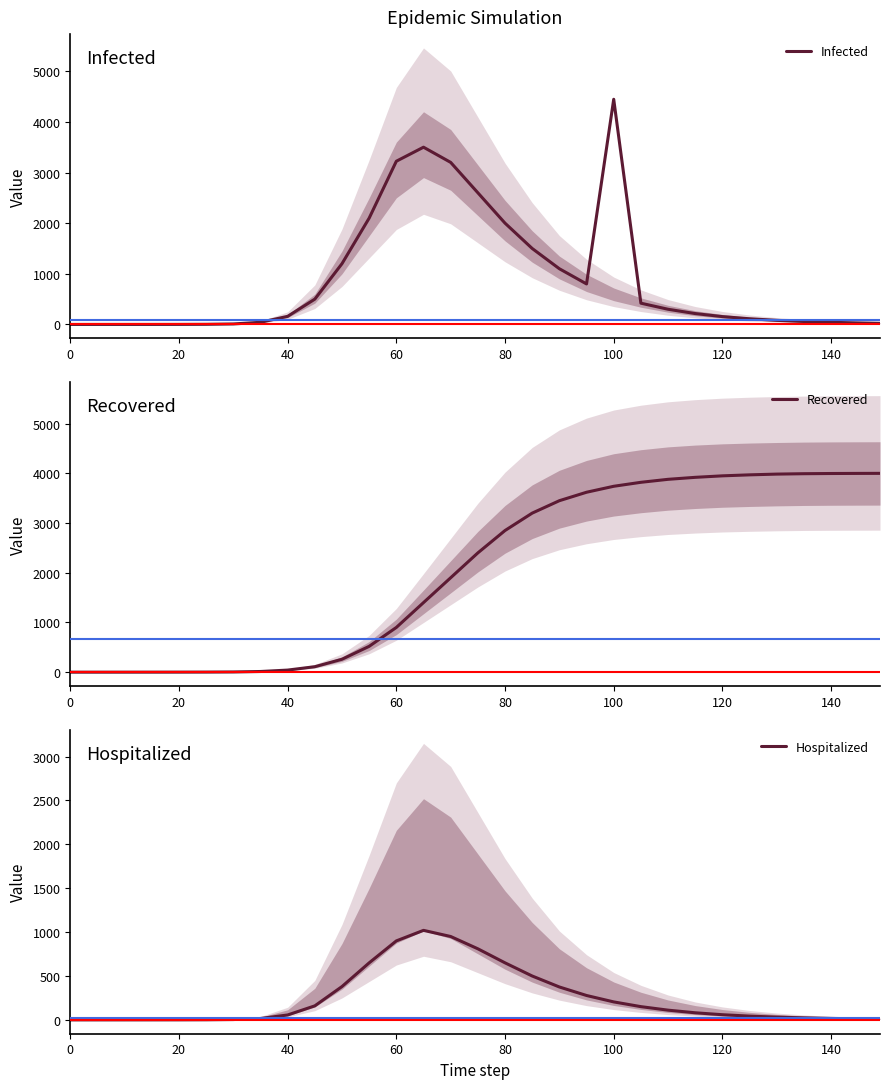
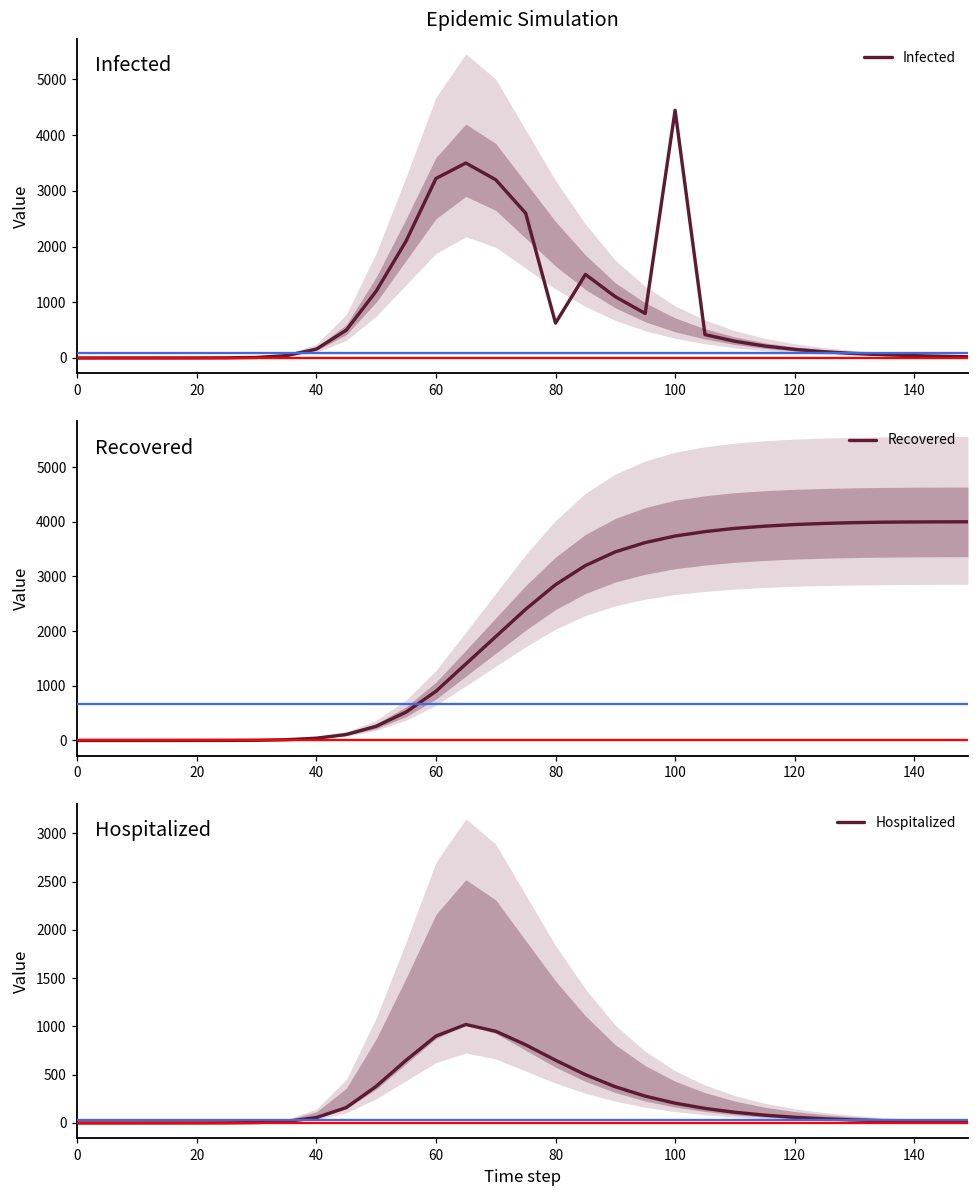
Epidemic Simulation, Infected, 80: 2000 -> 600
